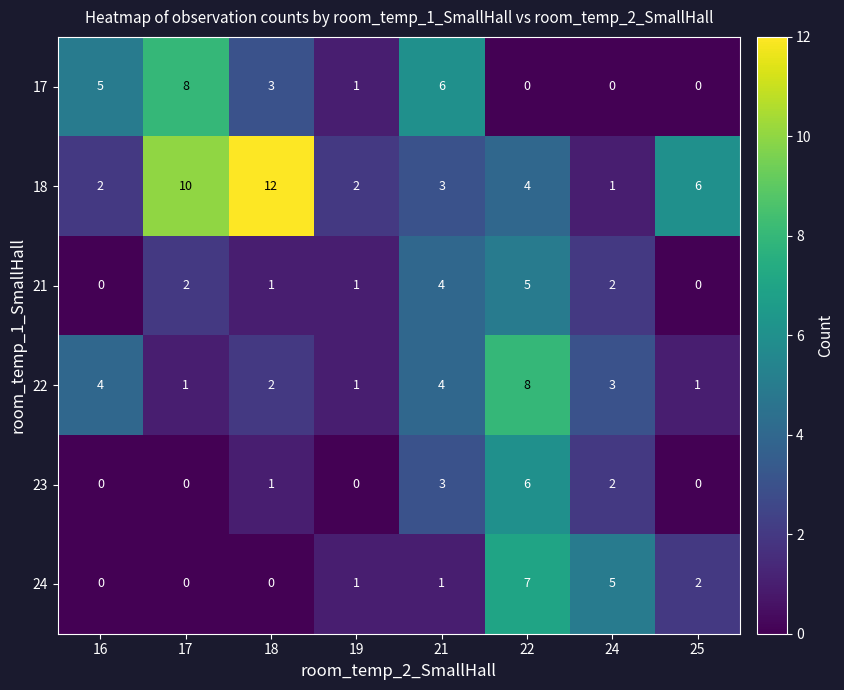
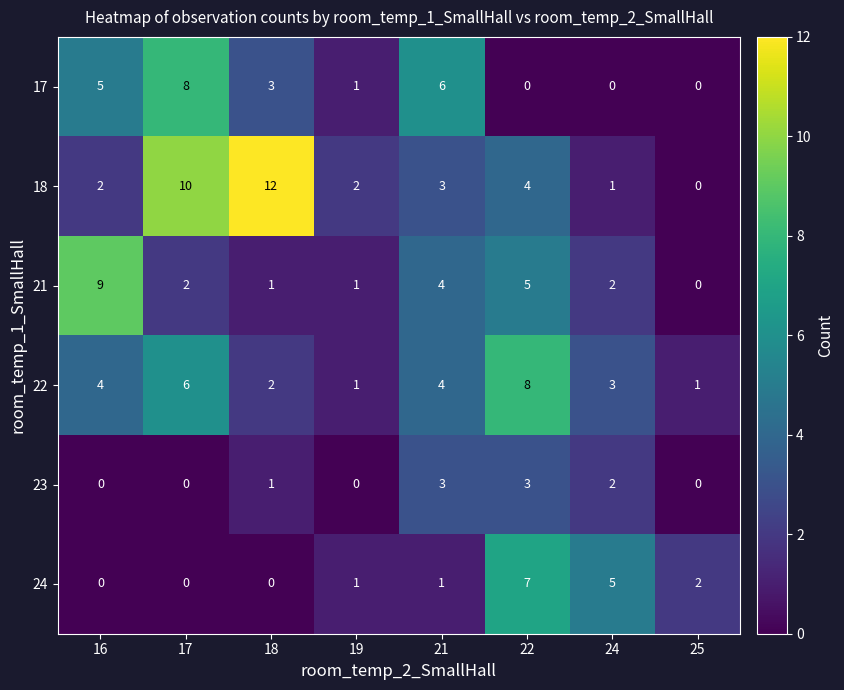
18, 25: 6 -> 0
21, 16: 0 -> 9
22, 17: 1 -> 6
23, 22: 6 -> 3
